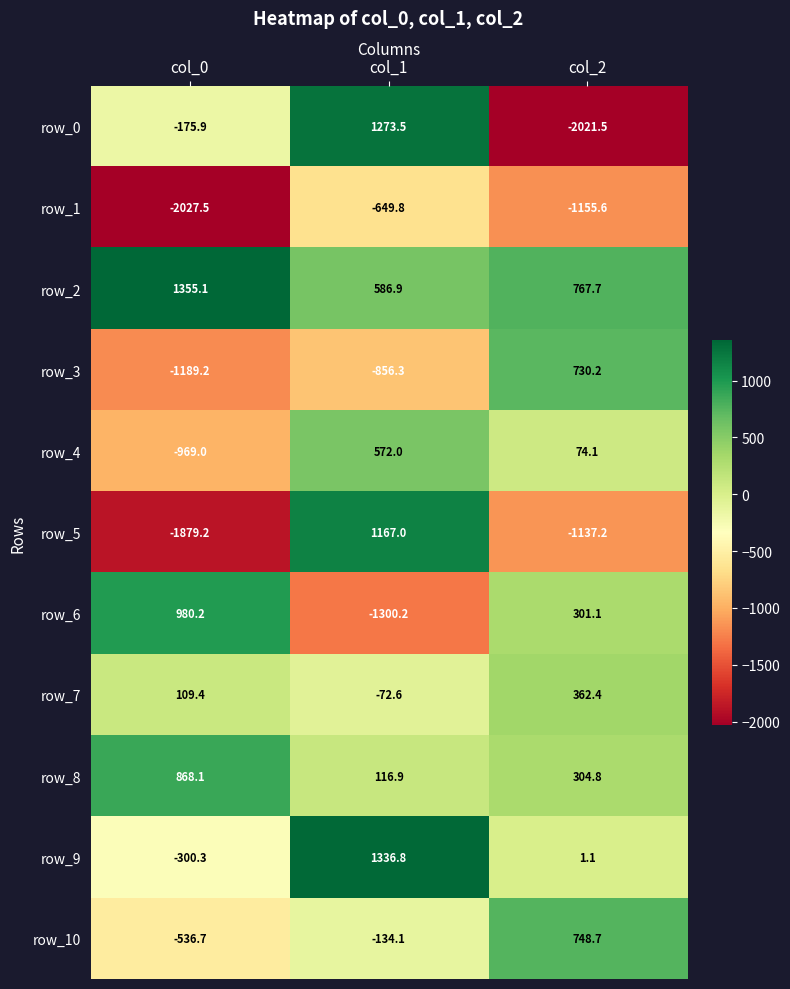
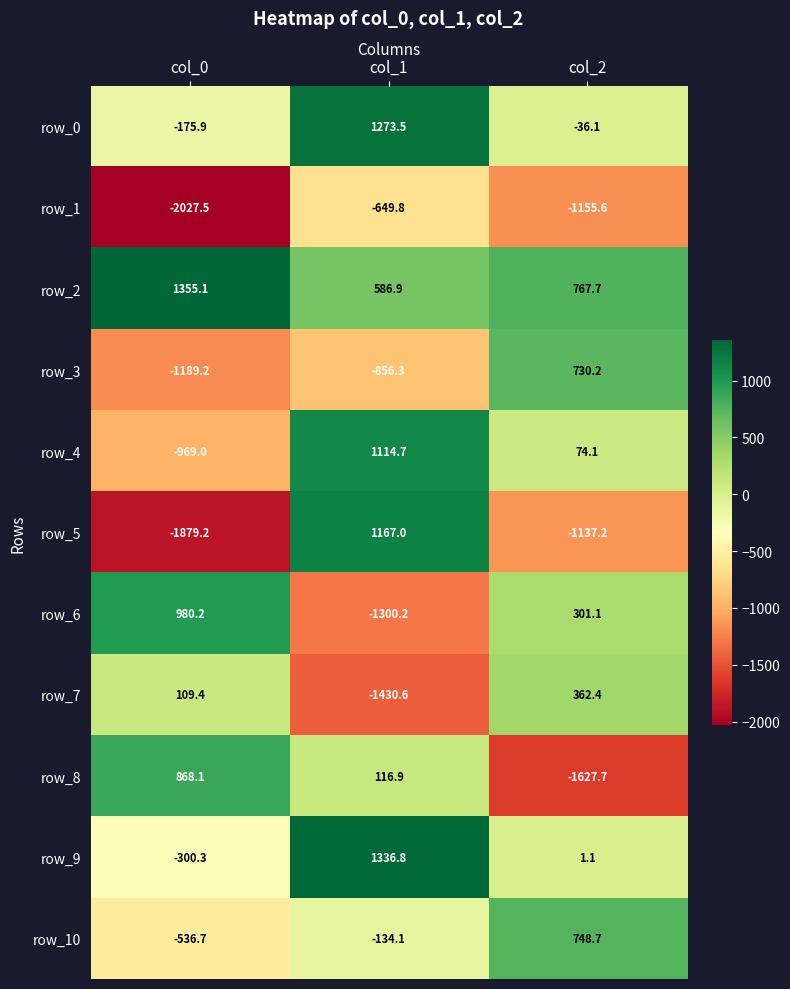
row_0, col_2: -2021.5 -> -36.1
row_4, col_1: 572.0 -> 1114.7
row_7, col_1: -72.6 -> -1430.6
row_8, col_2: 304.8 -> -1627.7
